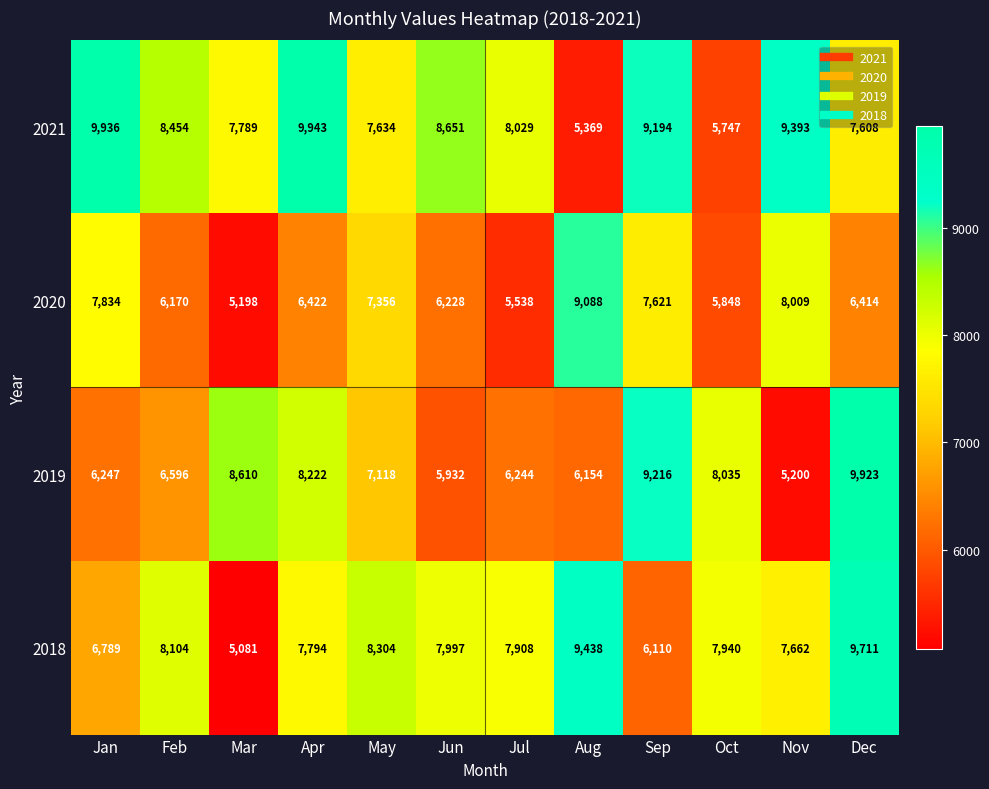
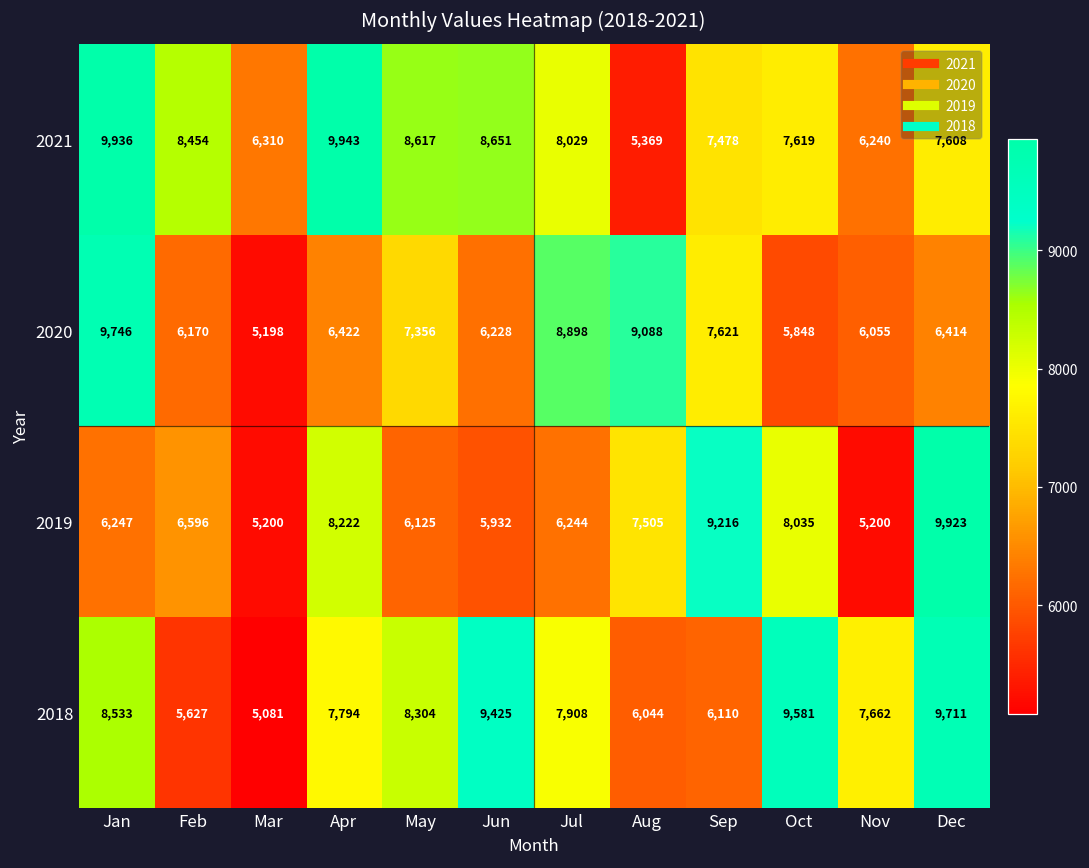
2021, Mar: 7,789 -> 6,310
2021, May: 7,634 -> 8,617
2021, Sep: 9,194 -> 7,478
2021, Oct: 5,747 -> 7,619
2021, Nov: 9,393 -> 6,240
2020, Jan: 7,834 -> 9,746
2020, Jul: 5,538 -> 8,898
2020, Nov: 8,009 -> 6,055
2019, Mar: 8,610 -> 5,200
2019, May: 7,118 -> 6,125
2019, Aug: 6,154 -> 7,505
2018, Jan: 6,789 -> 8,533
2018, Feb: 8,104 -> 5,627
2018, Jun: 7,997 -> 9,425
2018, Aug: 9,438 -> 6,044
2018, Oct: 7,940 -> 9,581
